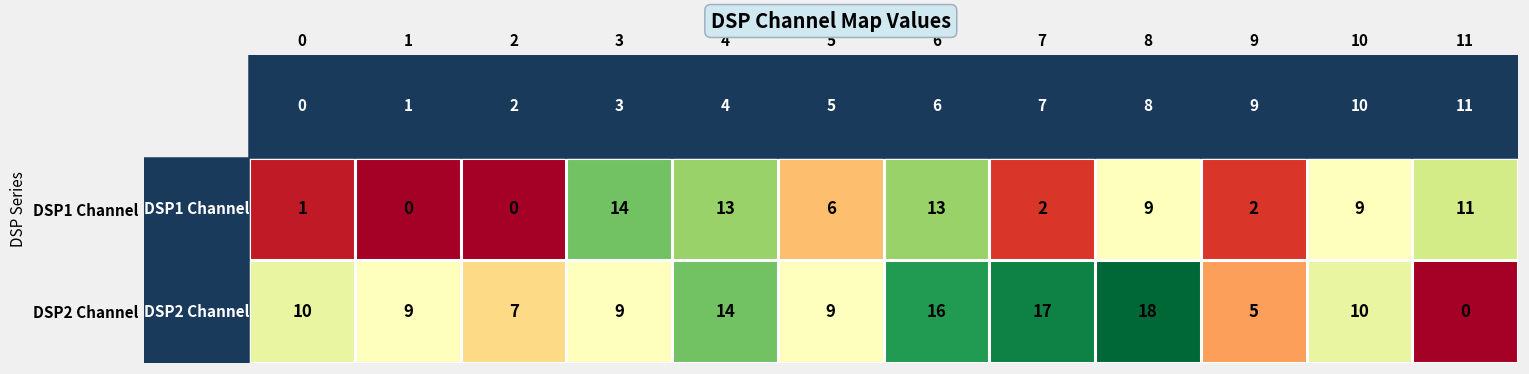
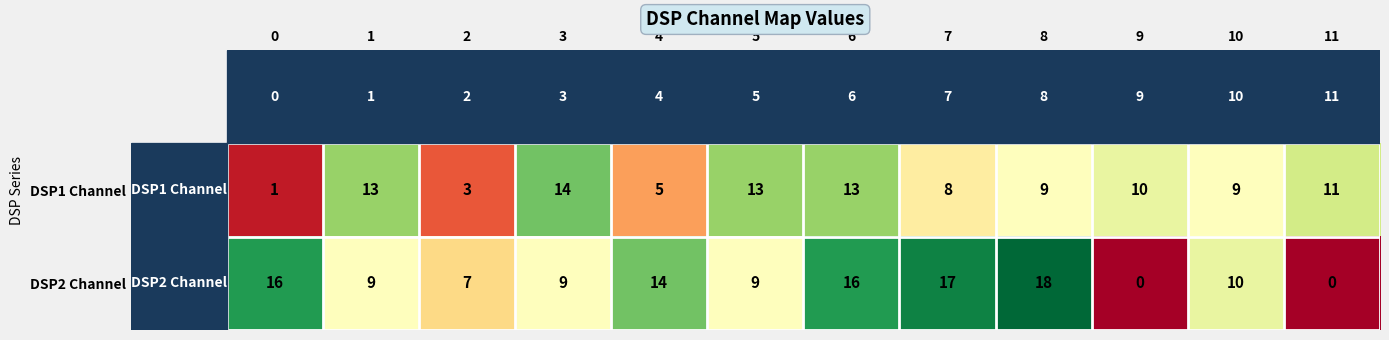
DSP1 Channel, 1: 0 -> 13
DSP1 Channel, 2: 0 -> 3
DSP1 Channel, 4: 13 -> 5
DSP1 Channel, 5: 6 -> 13
DSP1 Channel, 7: 2 -> 8
DSP1 Channel, 9: 2 -> 10
DSP2 Channel, 0: 10 -> 16
DSP2 Channel, 9: 5 -> 0
